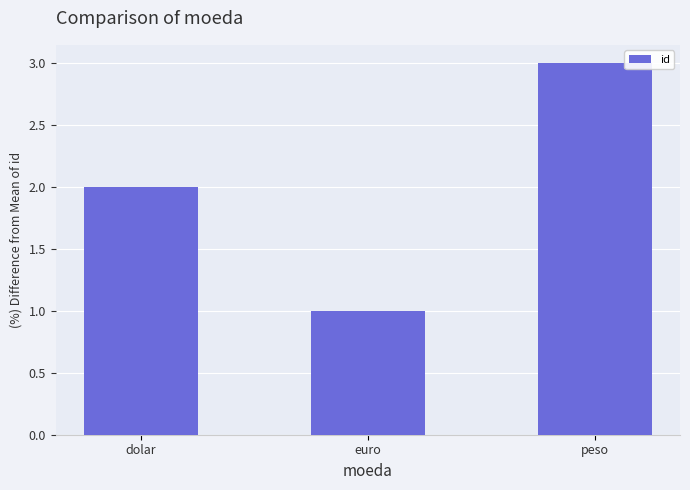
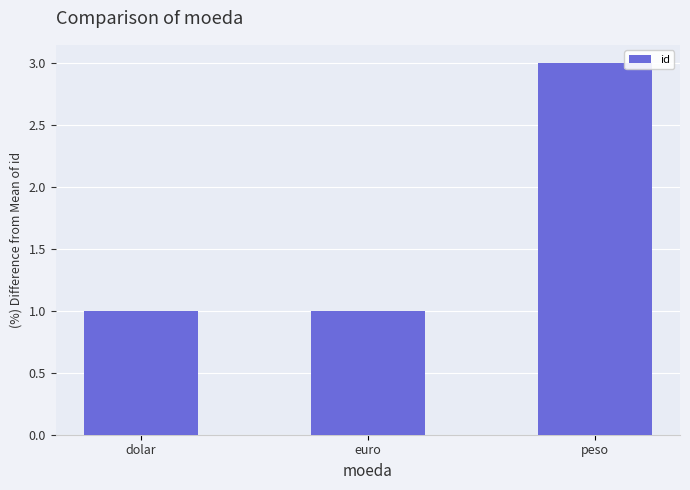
dolar: 2 -> 1
